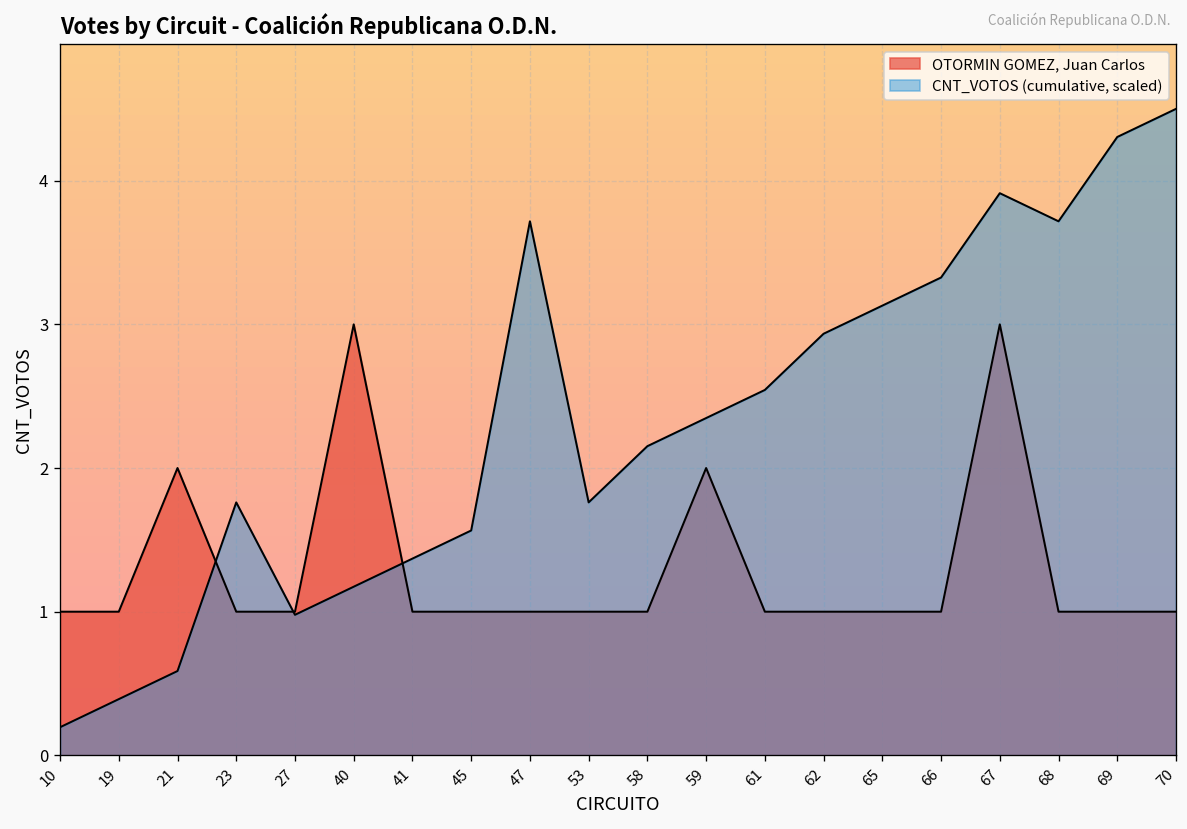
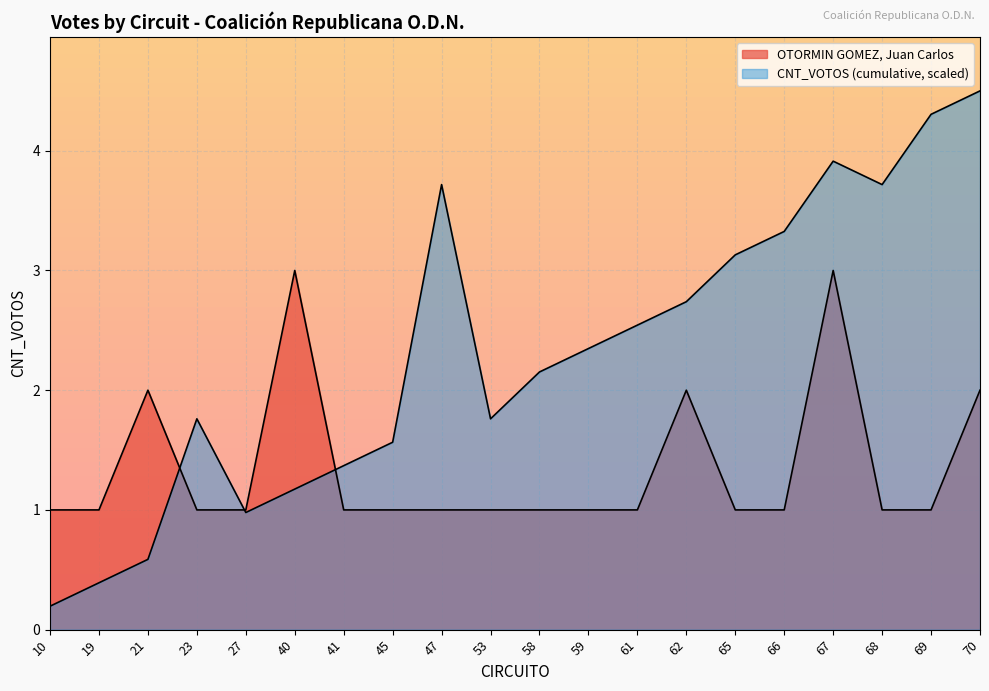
OTORMIN GOMEZ, Juan Carlos, 59: 2 -> 1
OTORMIN GOMEZ, Juan Carlos, 62: 1 -> 2
CNT_VOTOS (cumulative, scaled), 62: 2.93 -> 2.74
OTORMIN GOMEZ, Juan Carlos, 70: 1 -> 2
